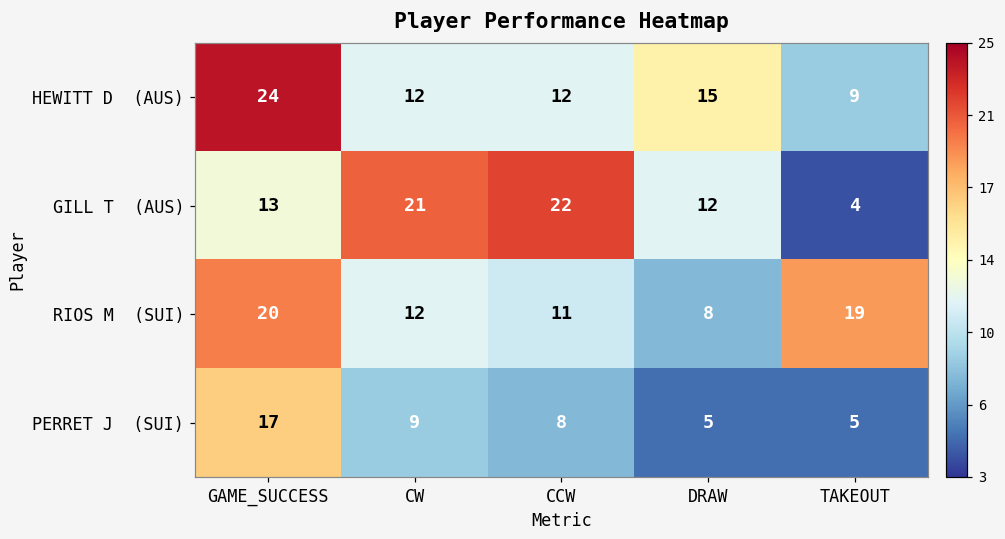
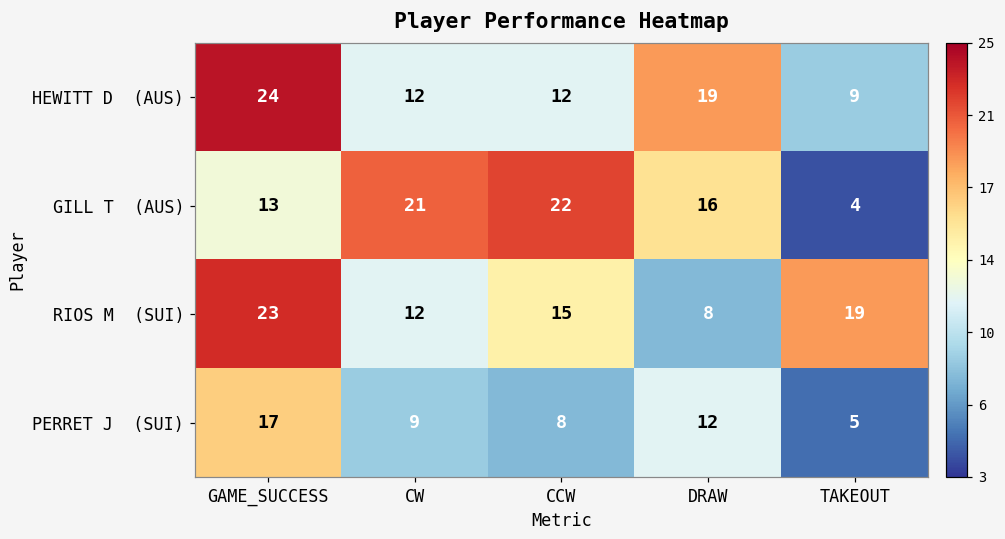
HEWITT D (AUS), DRAW: 15 -> 19
GILL T (AUS), DRAW: 12 -> 16
RIOS M (SUI), GAME_SUCCESS: 20 -> 23
RIOS M (SUI), CCW: 11 -> 15
PERRET J (SUI), DRAW: 5 -> 12
